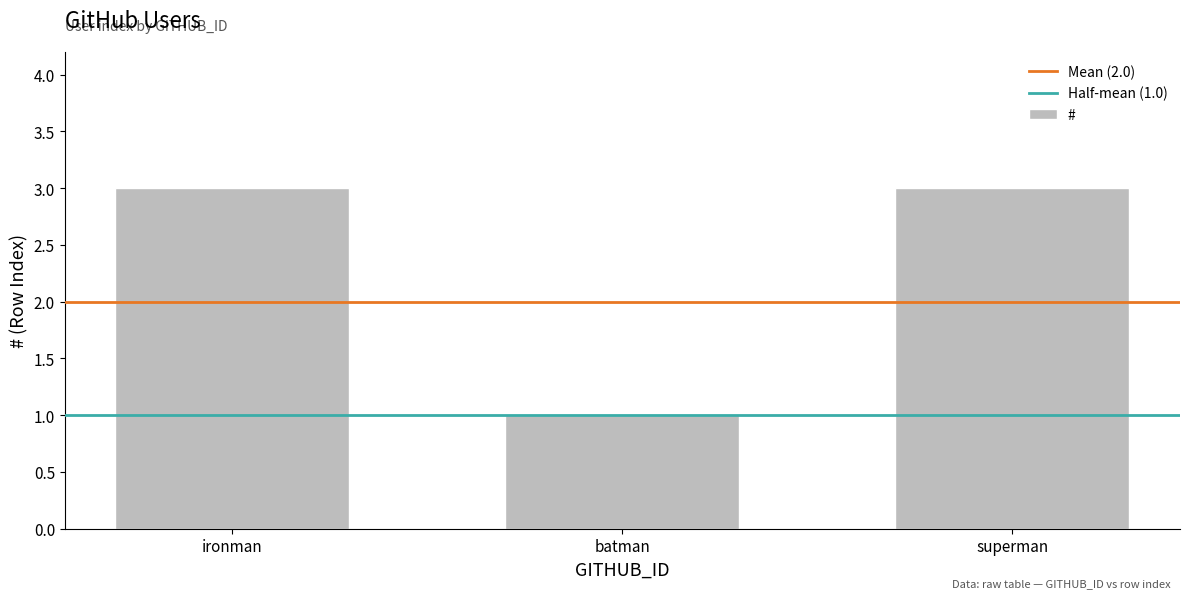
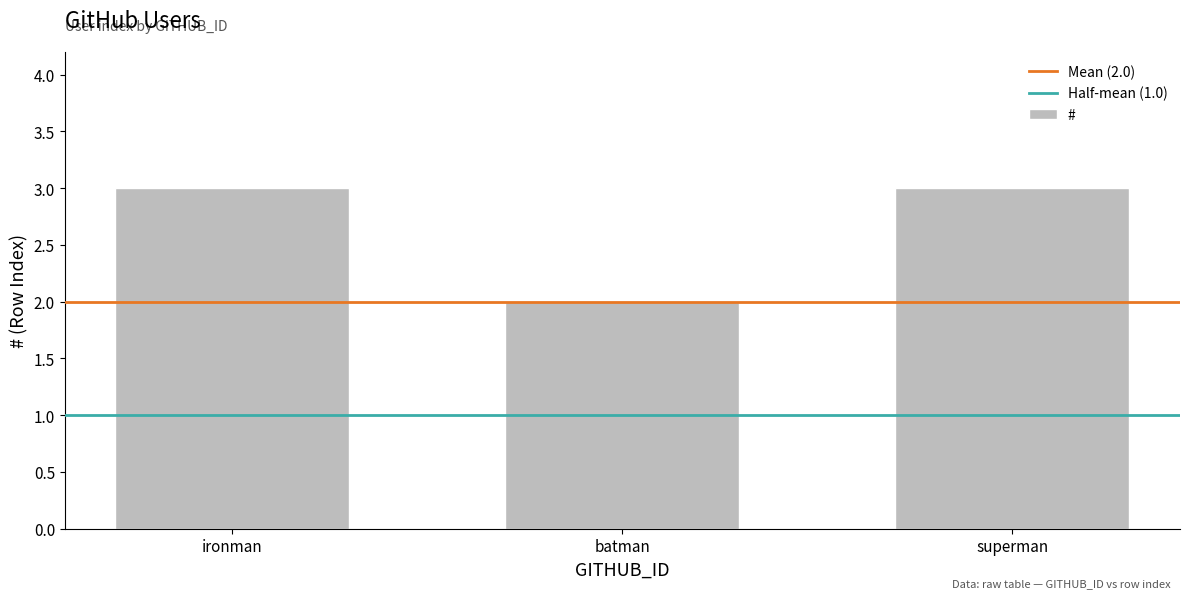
batman: 1 -> 2
